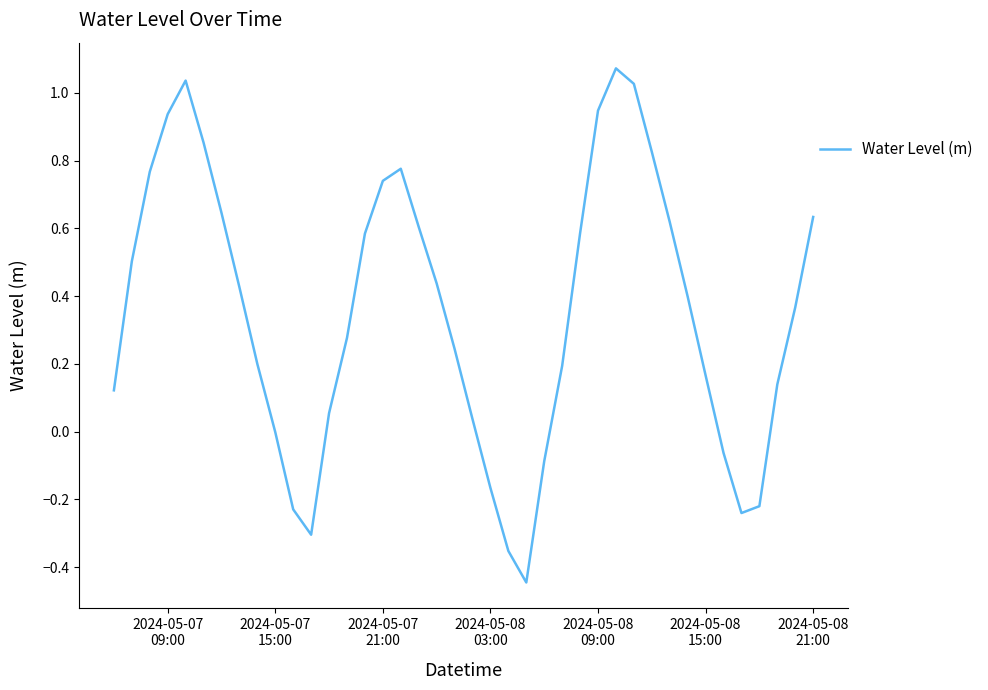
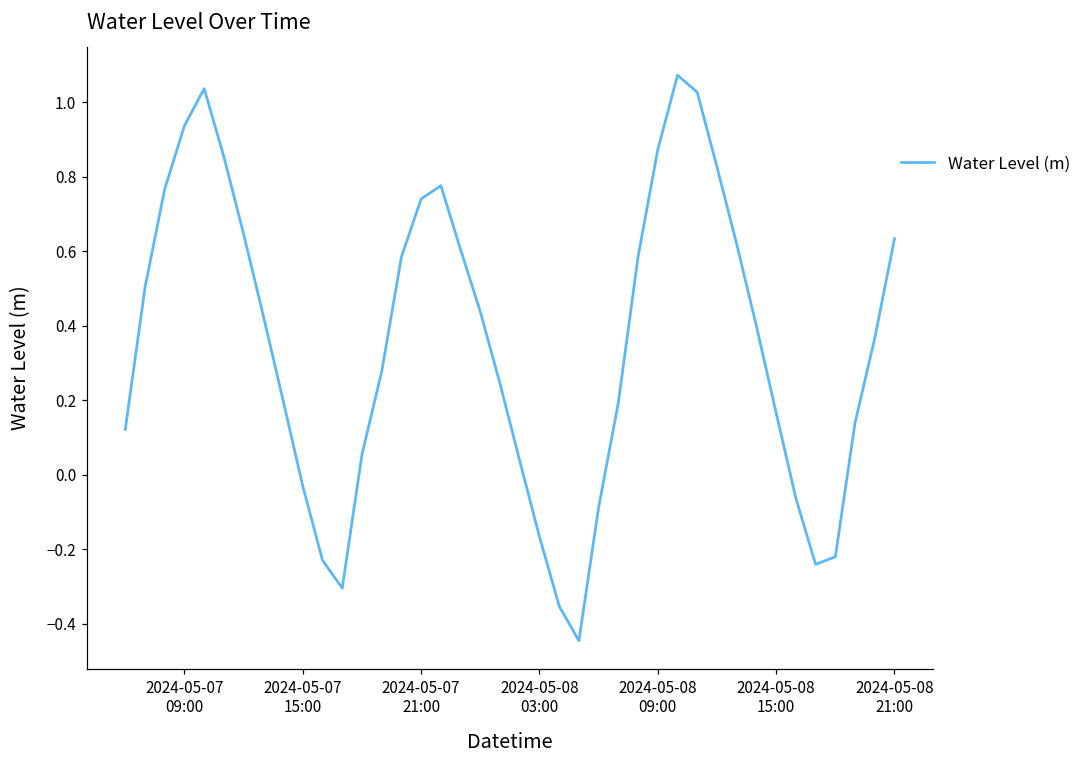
2024-05-07 15:00: 0.00 -> -0.03
2024-05-08 09:00: 0.95 -> 0.87
